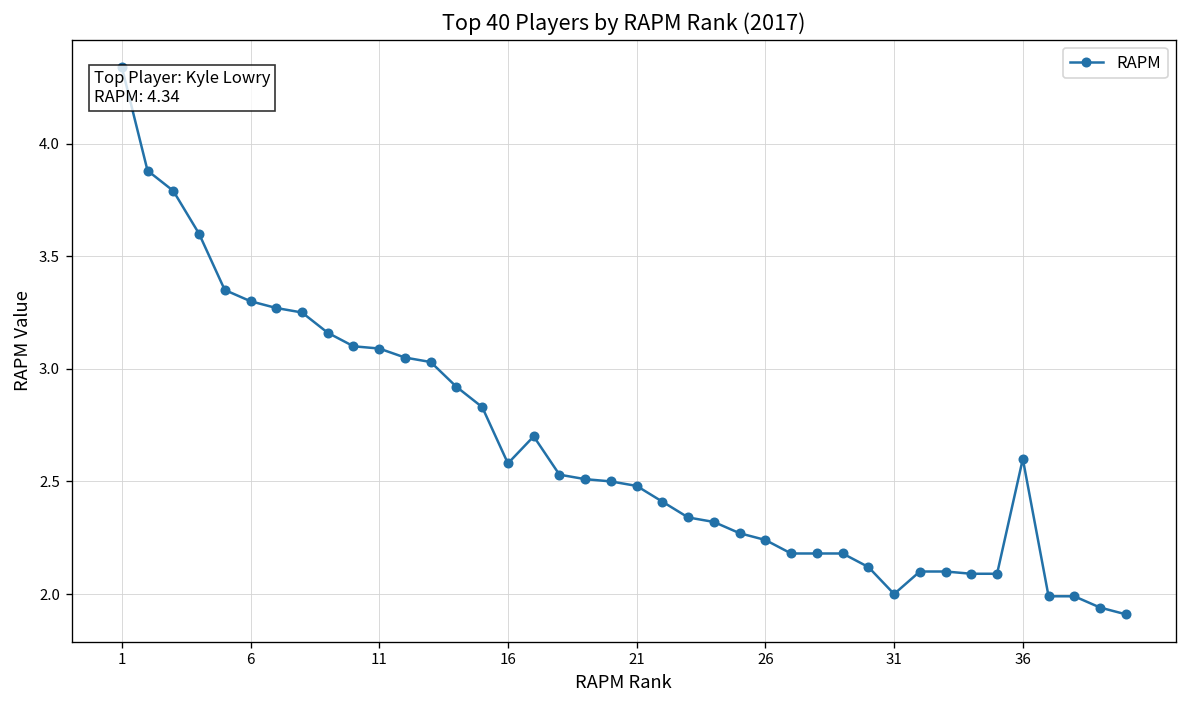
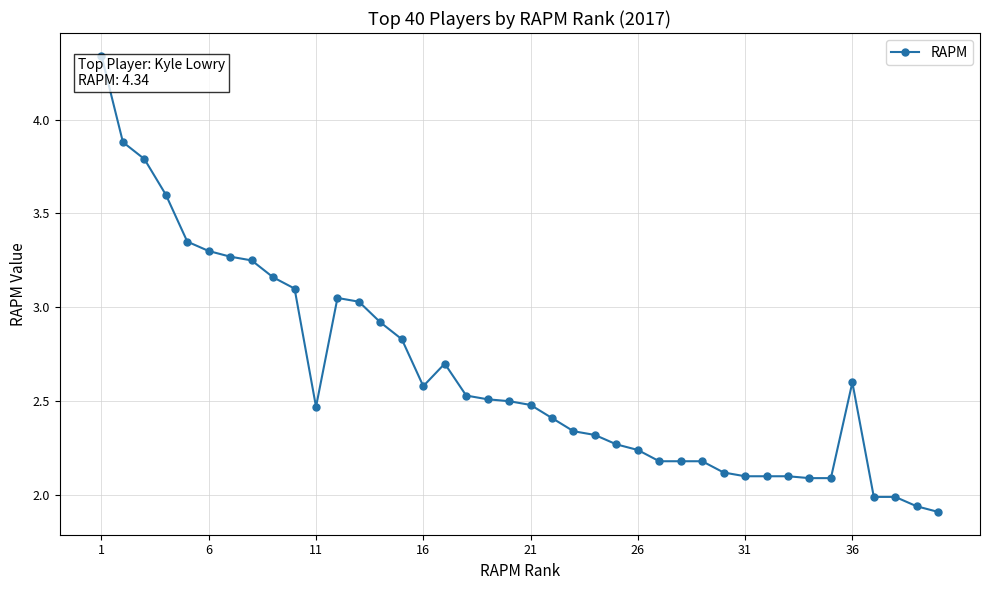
11: 3.09 -> 2.47
31: 2.0 -> 2.1
